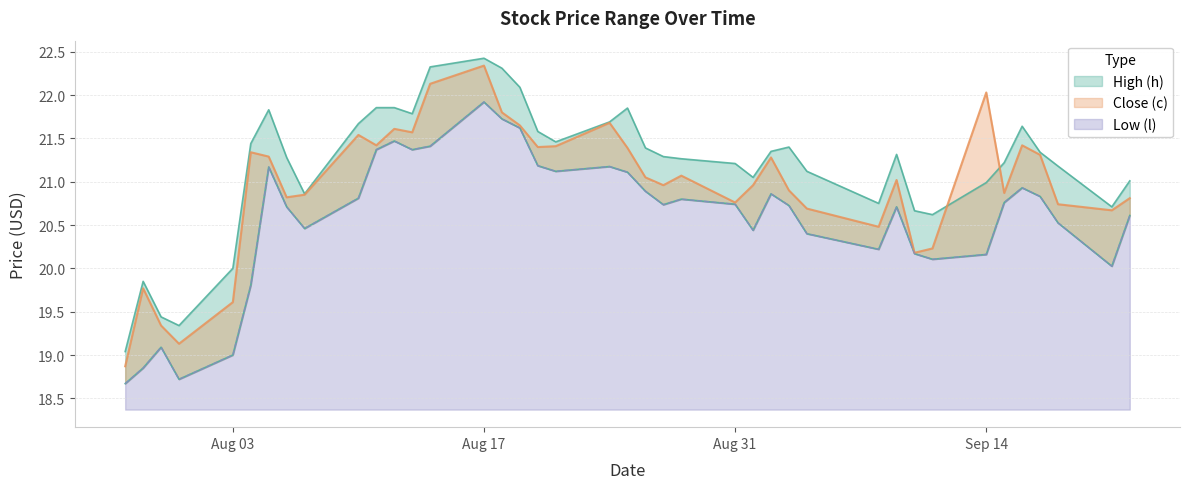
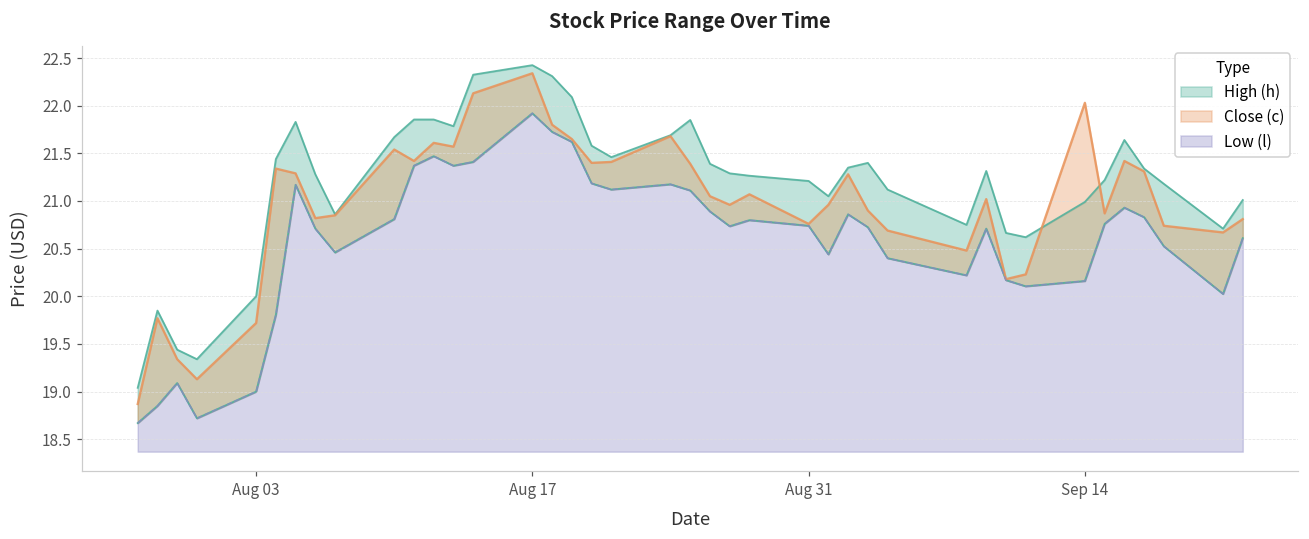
Close (c), Aug 03: 19.6 -> 19.7
